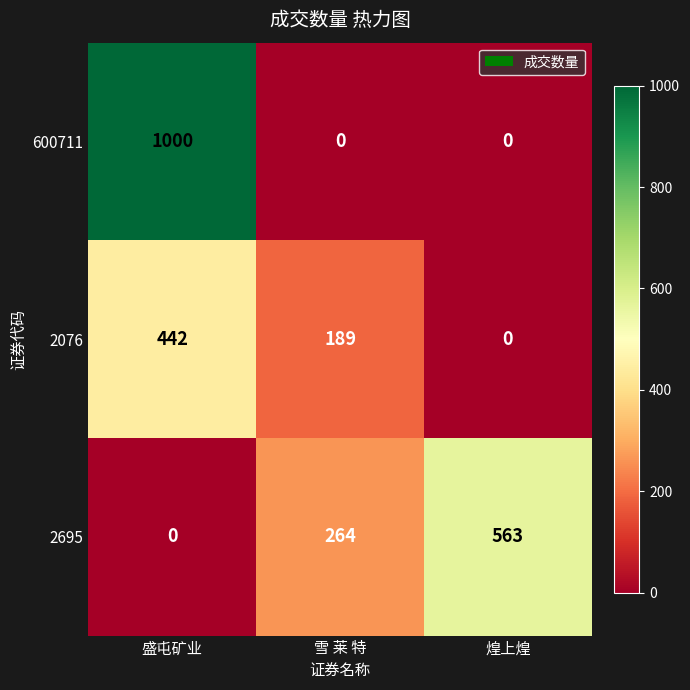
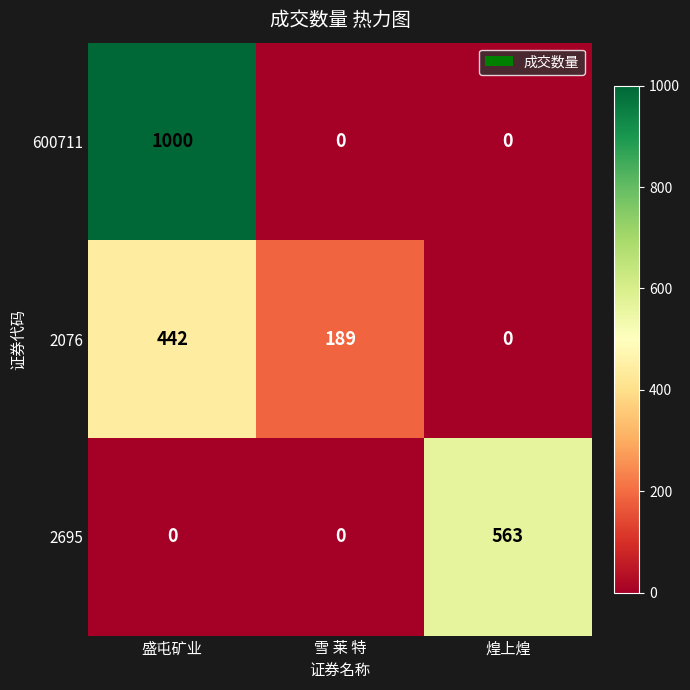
2695, 雪 莱 特: 264 -> 0
